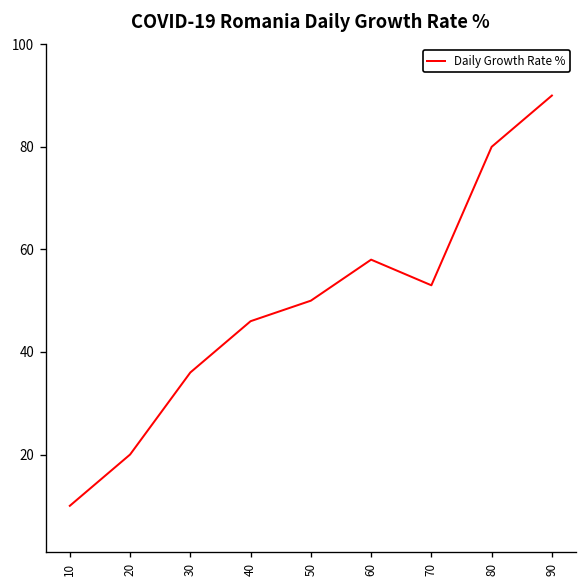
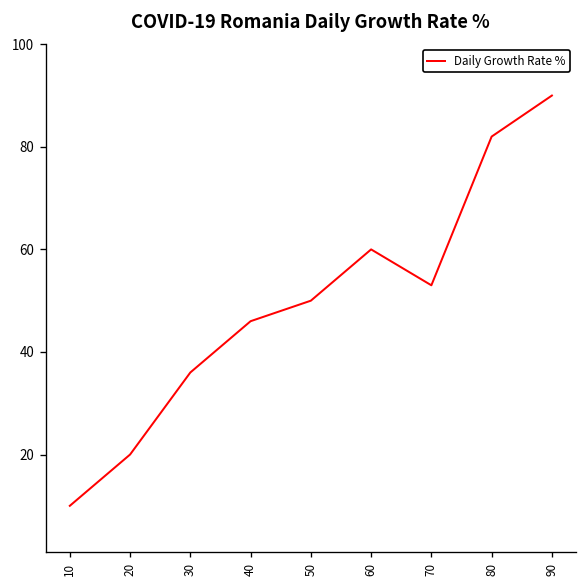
60: 58 -> 60
80: 80 -> 82
